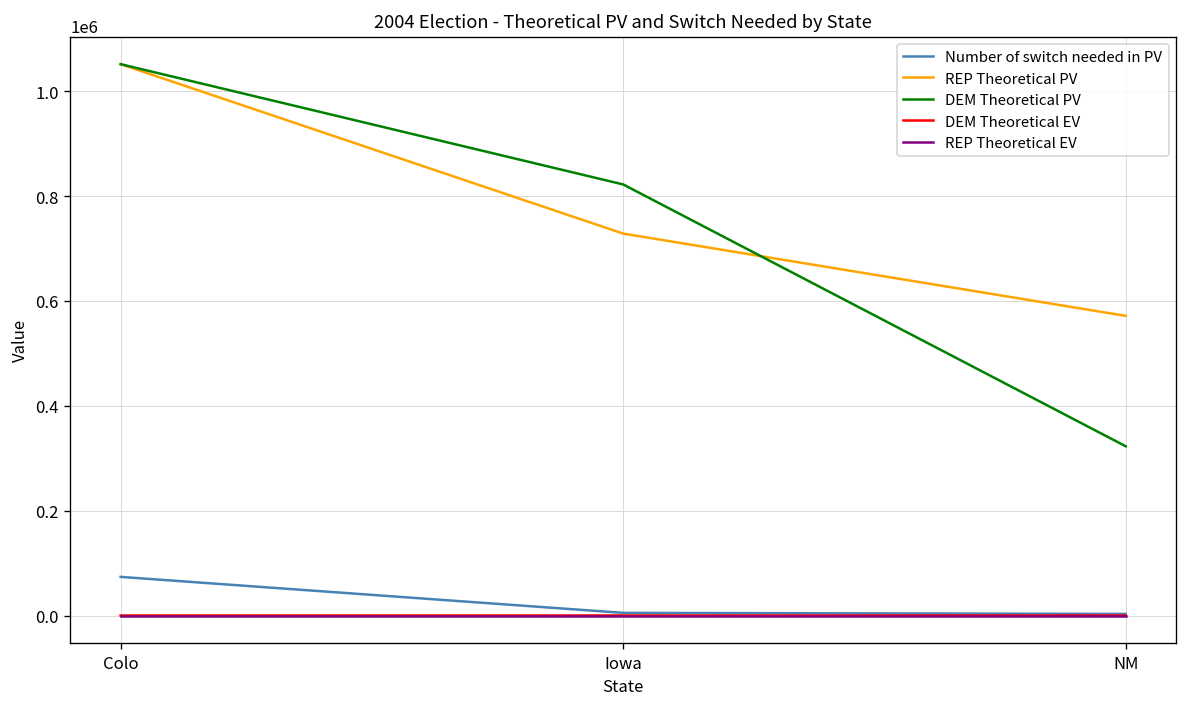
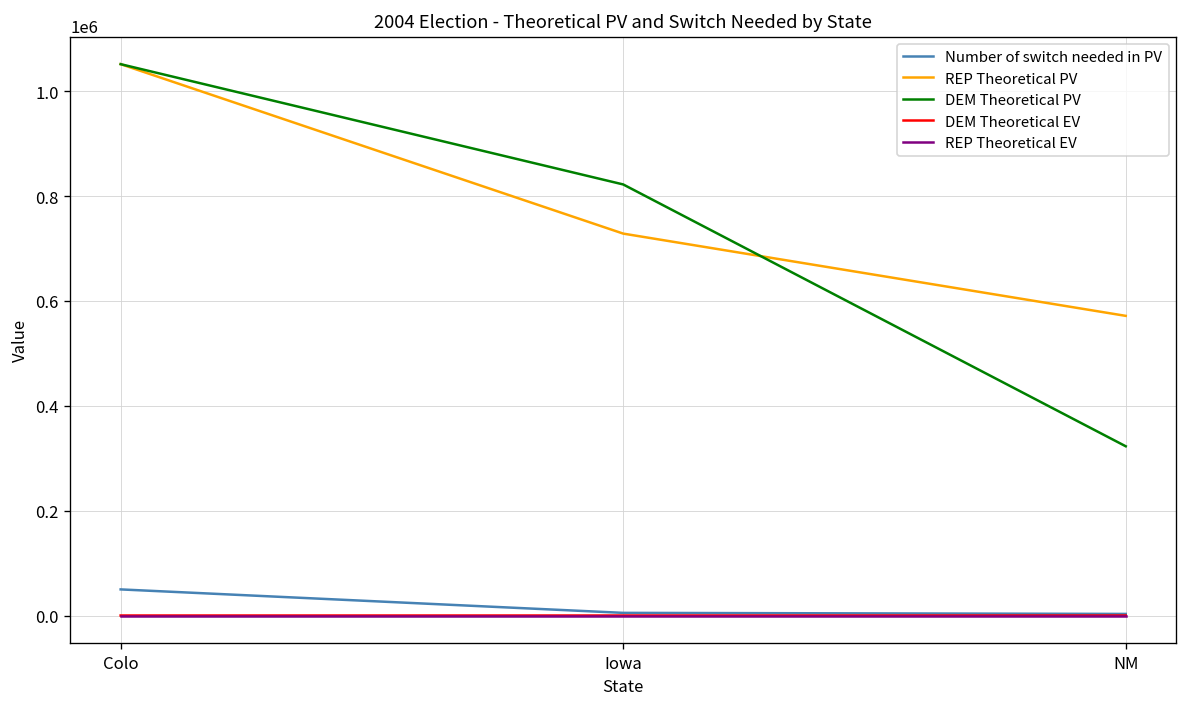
Number of switch needed in PV, Colo: 70000 -> 50000
